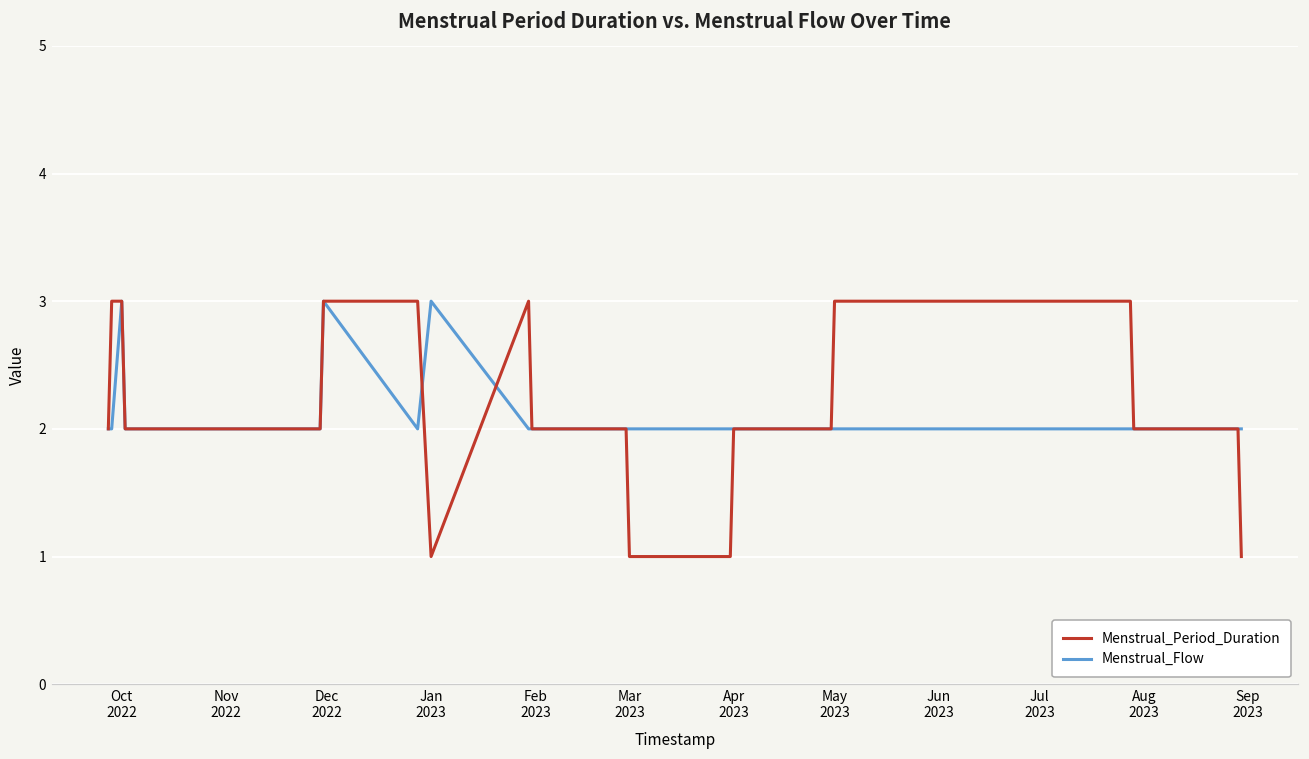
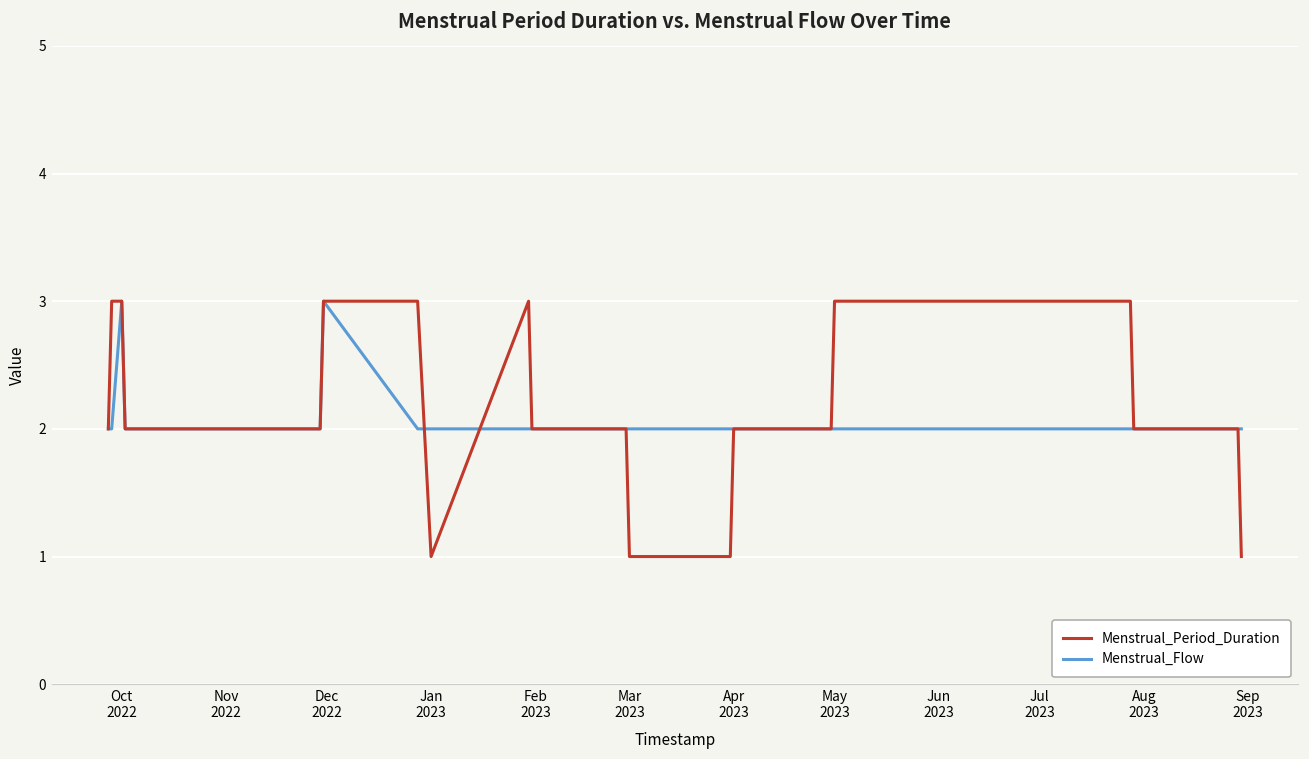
Menstrual_Flow, Jan 2023: 3 -> 2
